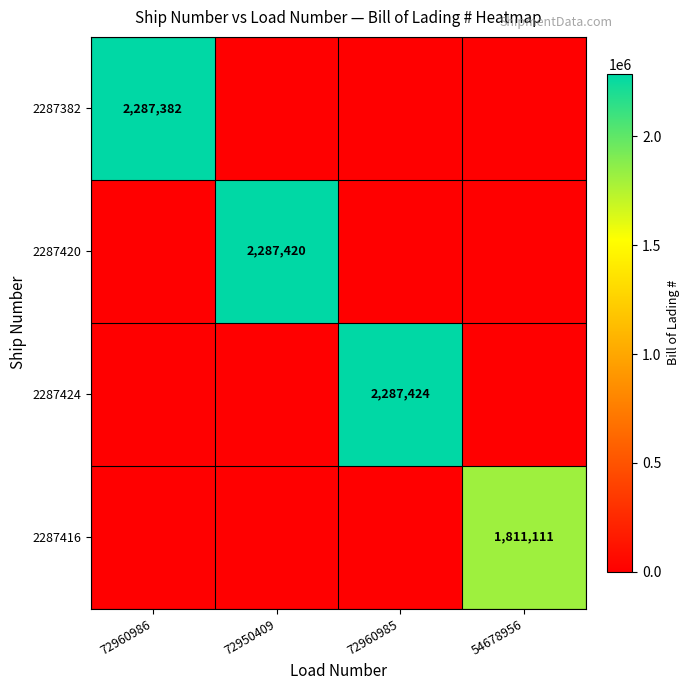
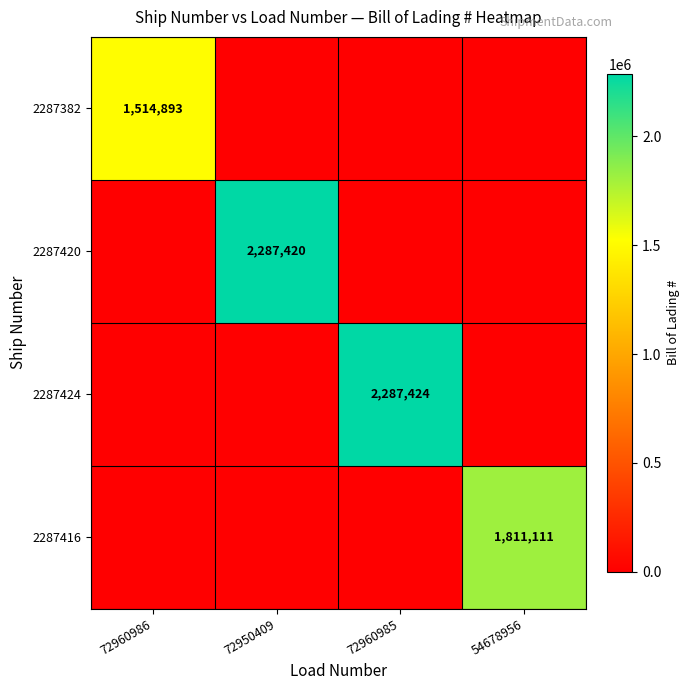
2287382, 72960986: 2,287,382 -> 1,514,893
